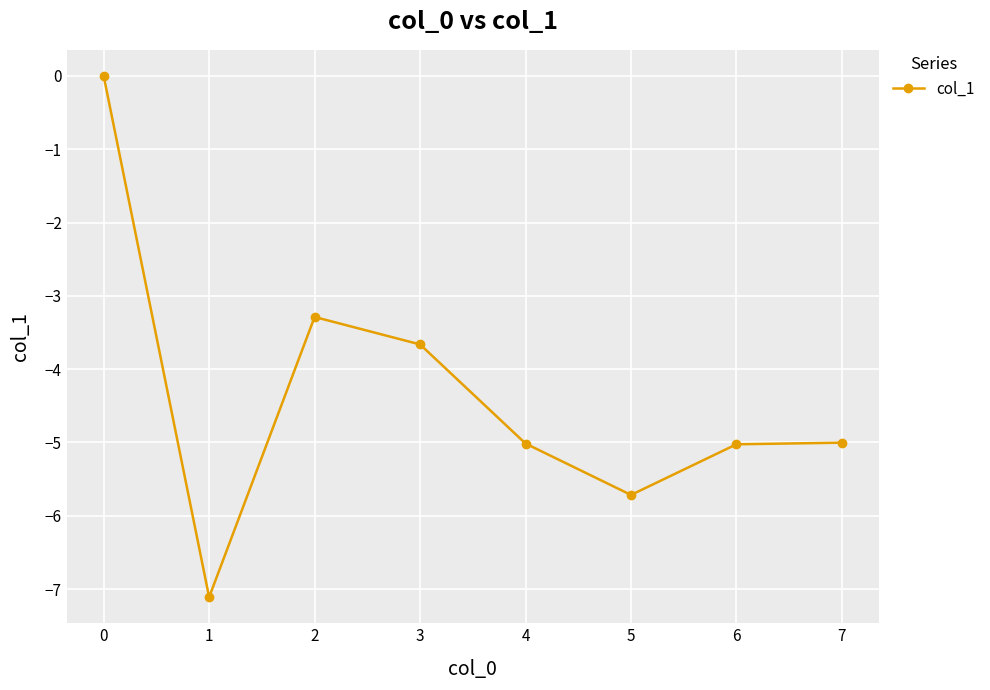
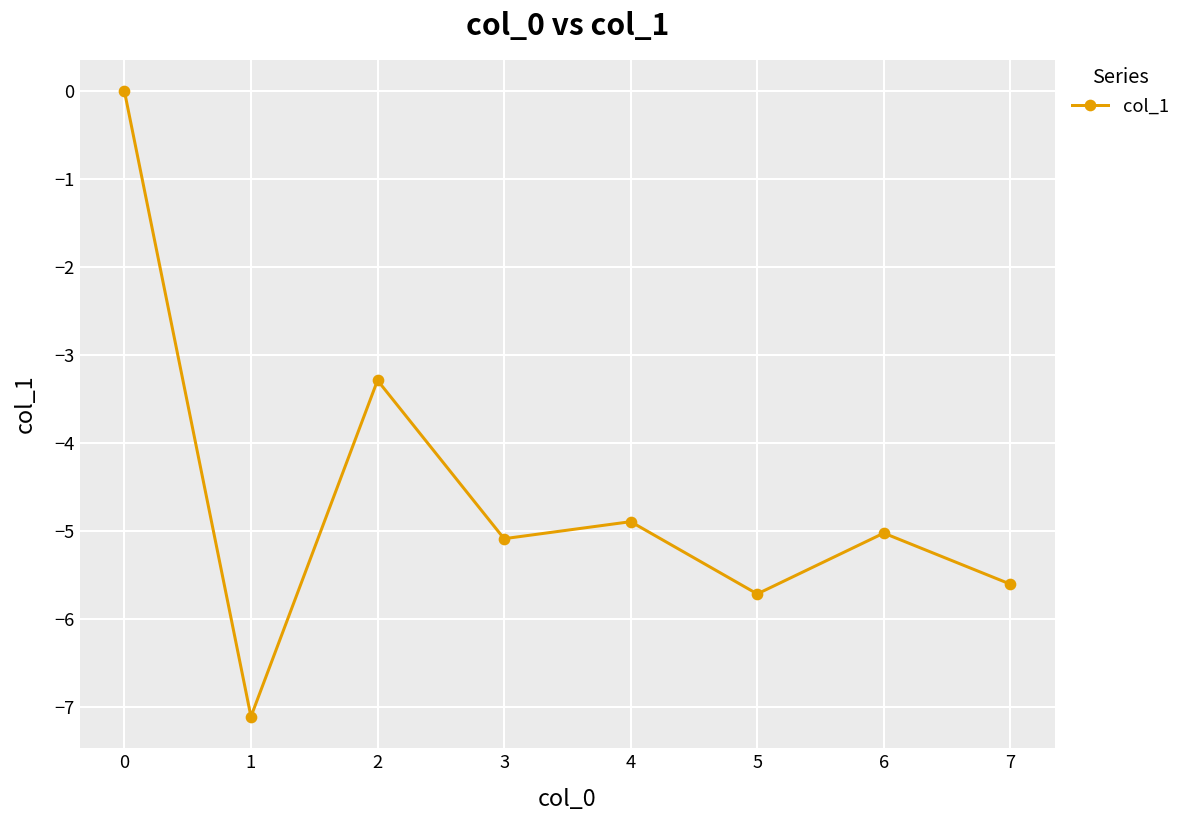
3: -3.7 -> -5.1
4: -5.0 -> -4.9
7: -5.0 -> -5.6
